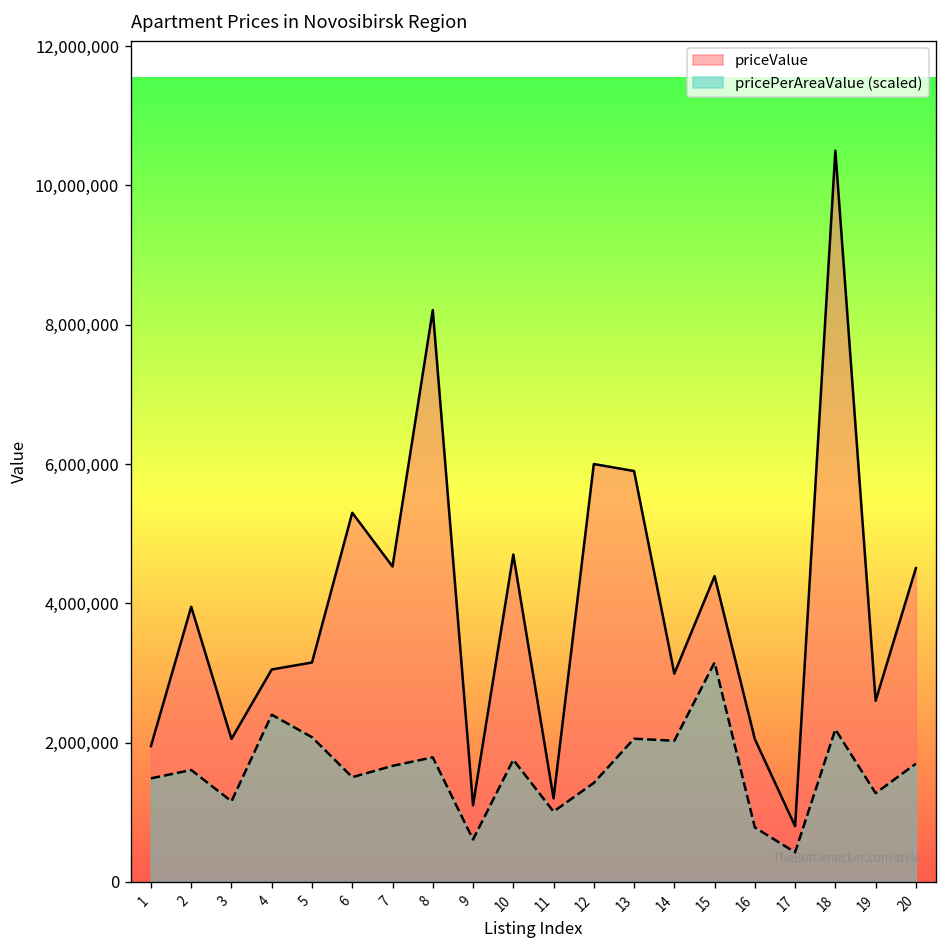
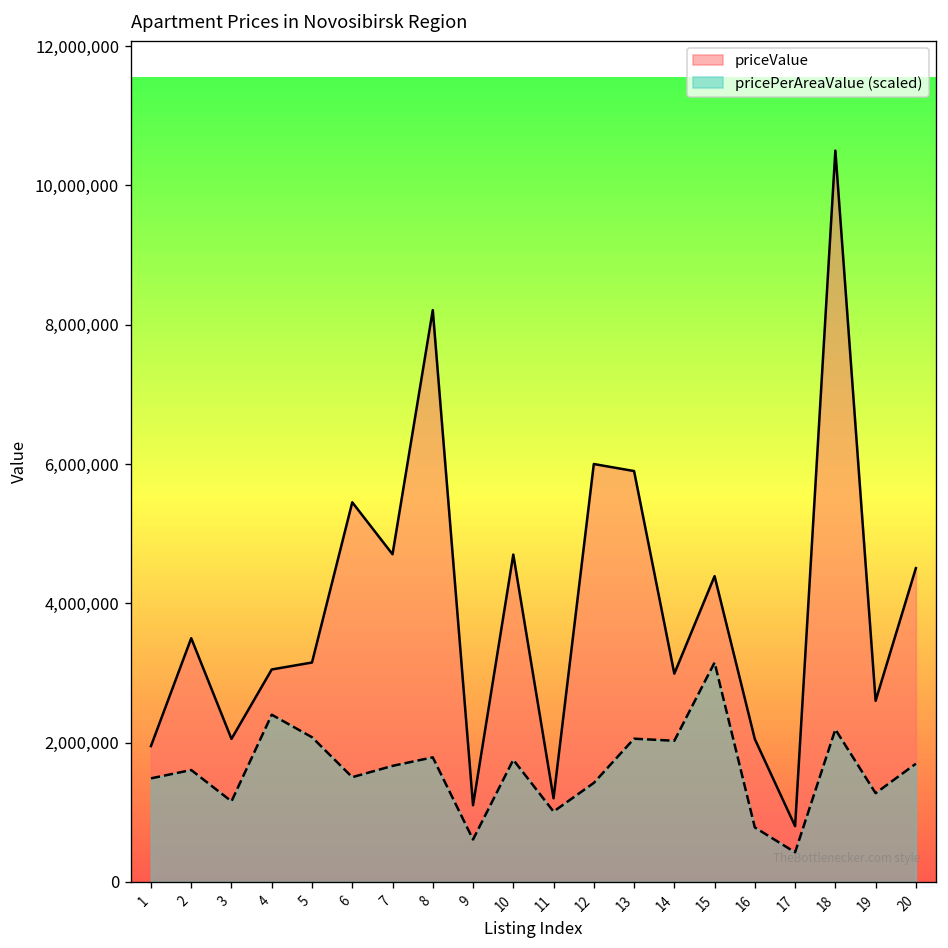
priceValue, 2: 4,000,000 -> 3,500,000
priceValue, 6: 5,300,000 -> 5,500,000
priceValue, 7: 4,500,000 -> 4,700,000
